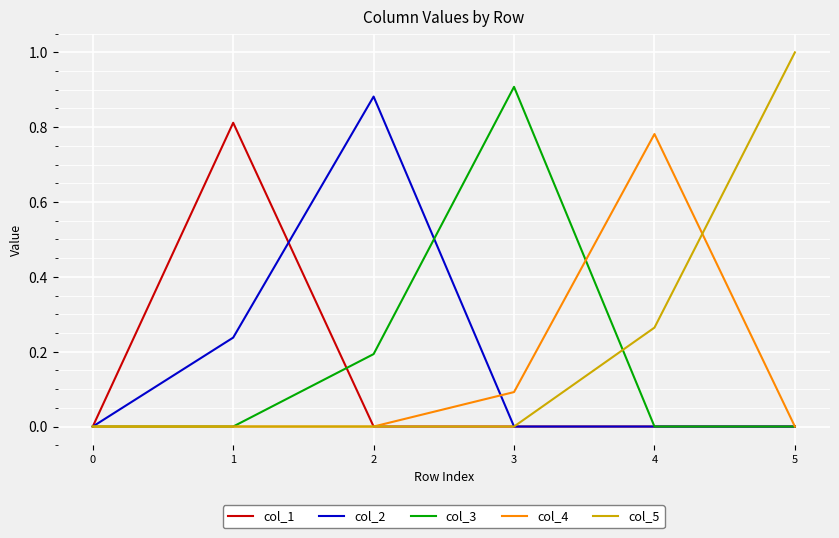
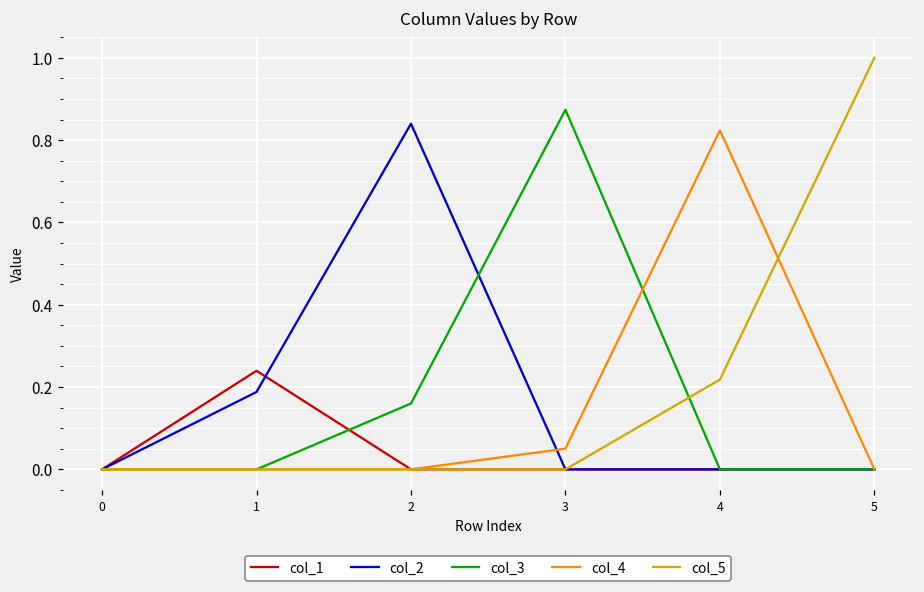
col_1, 1: 0.81 -> 0.24
col_2, 1: 0.24 -> 0.19
col_2, 2: 0.88 -> 0.84
col_3, 2: 0.19 -> 0.16
col_3, 3: 0.91 -> 0.87
col_4, 3: 0.09 -> 0.05
col_4, 4: 0.78 -> 0.82
col_5, 4: 0.26 -> 0.22
